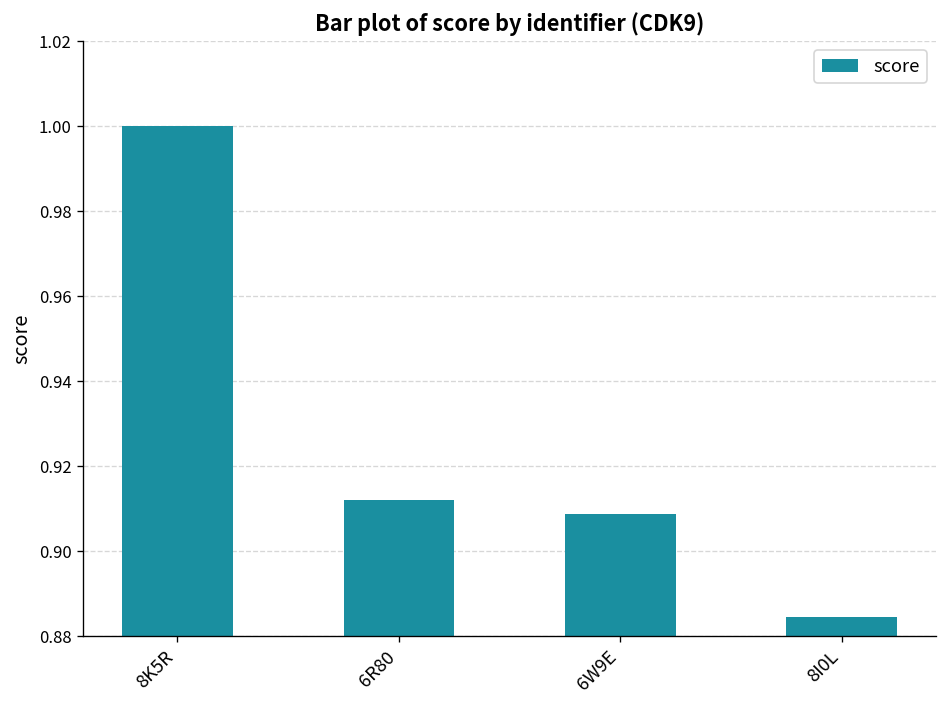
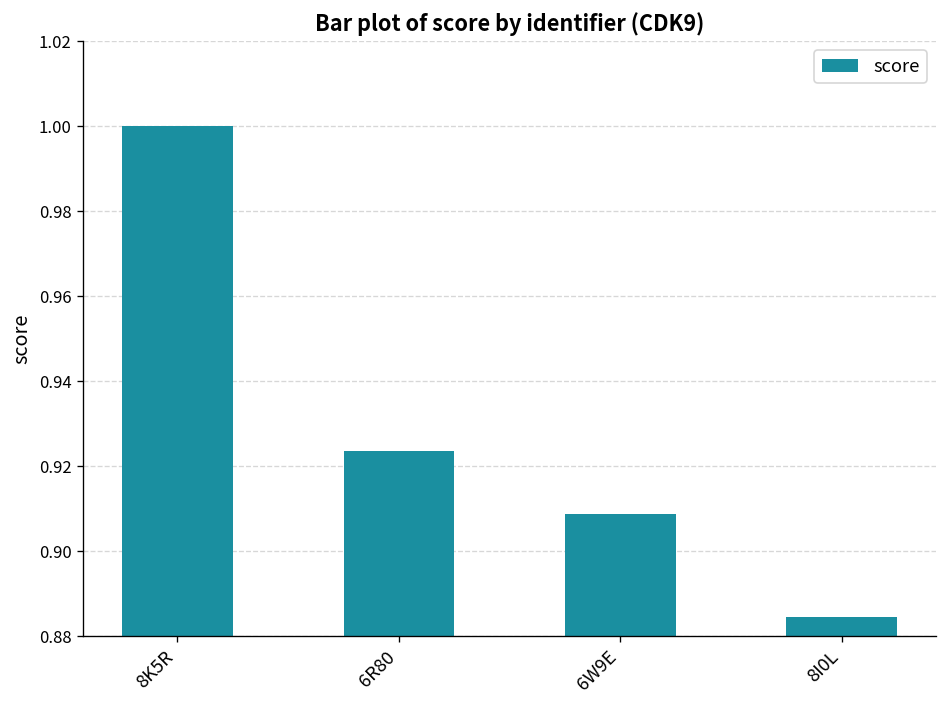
6R80: 0.912 -> 0.924
